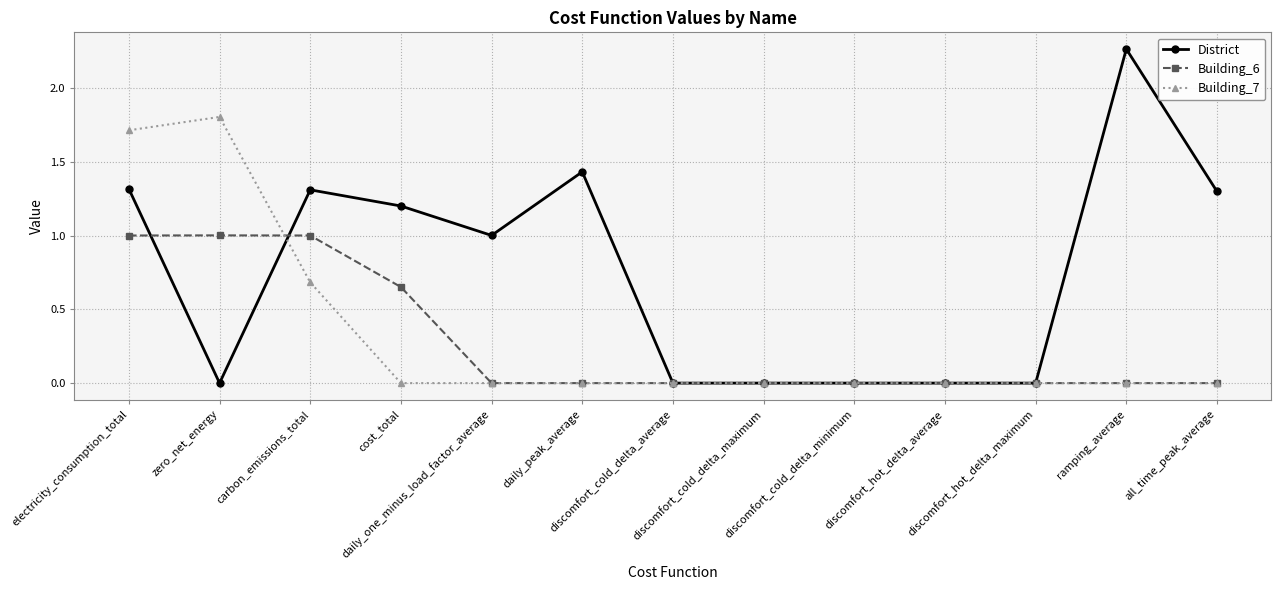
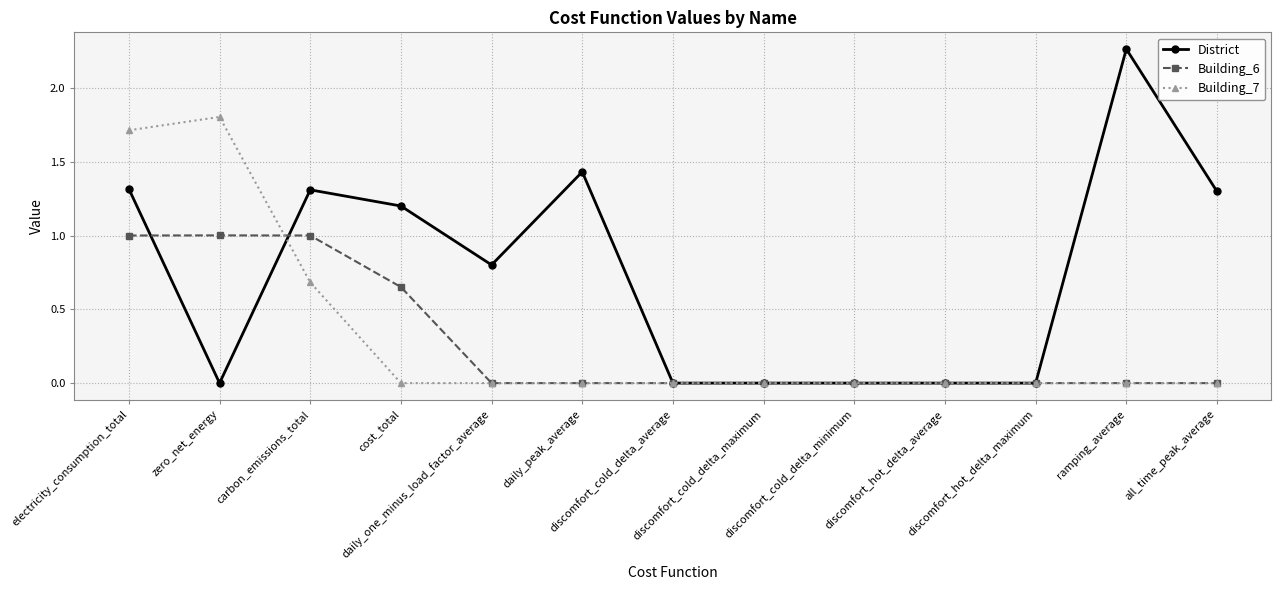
District, daily_one_minus_load_factor_average: 1.00 -> 0.80
